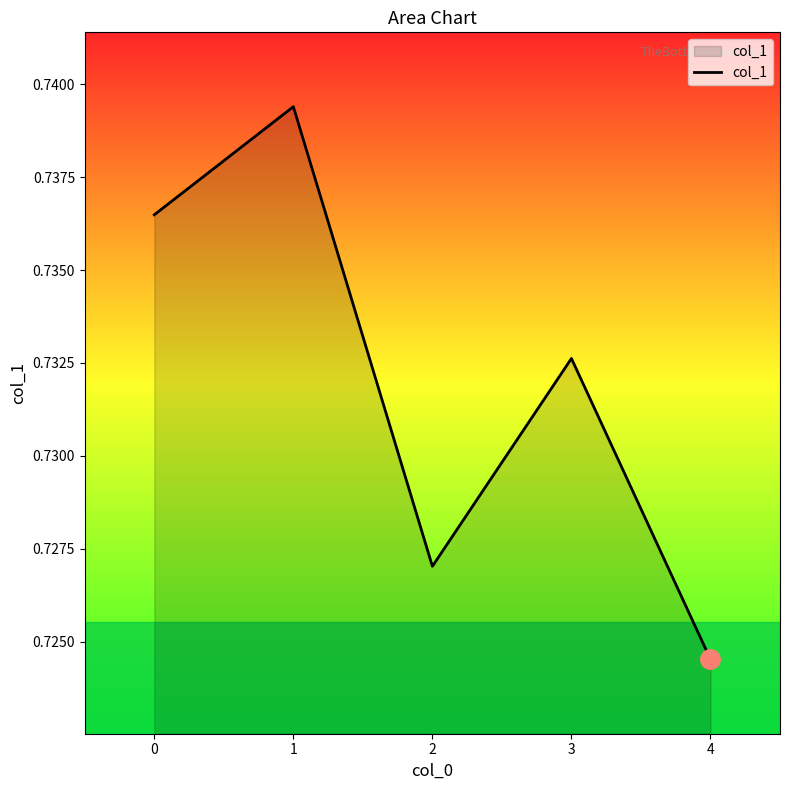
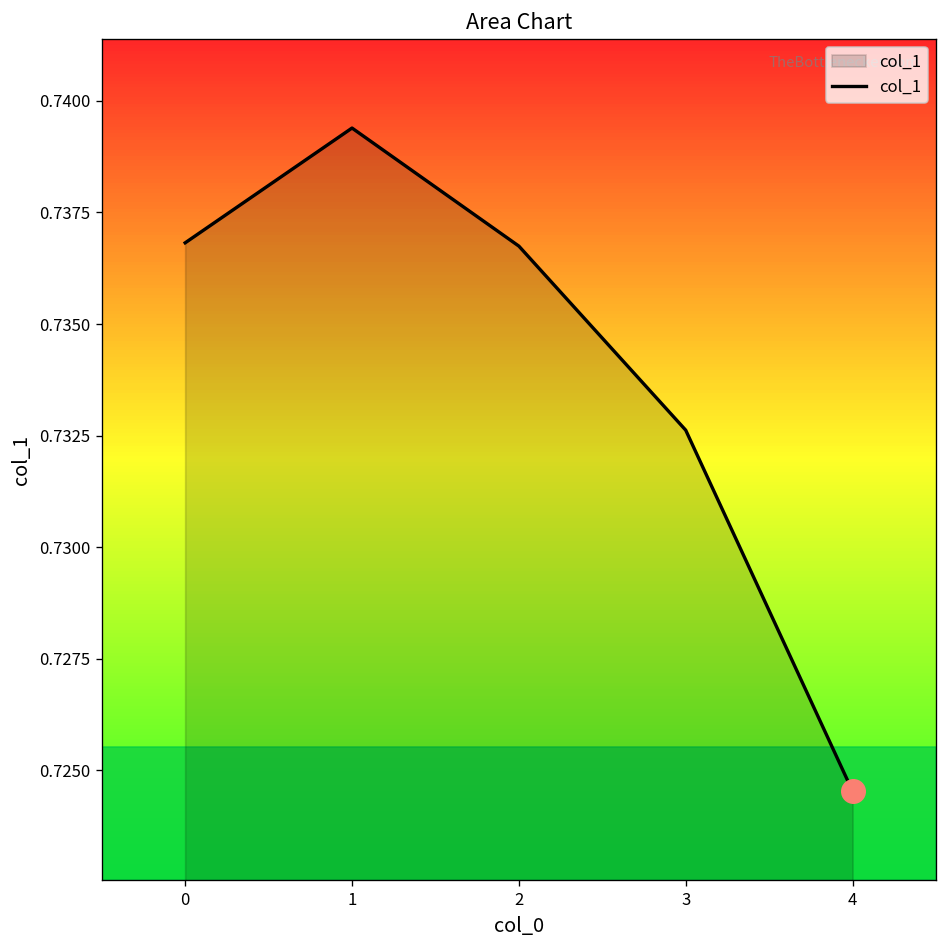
col_1, 0: 0.7365 -> 0.7368
col_1, 2: 0.7270 -> 0.7367
